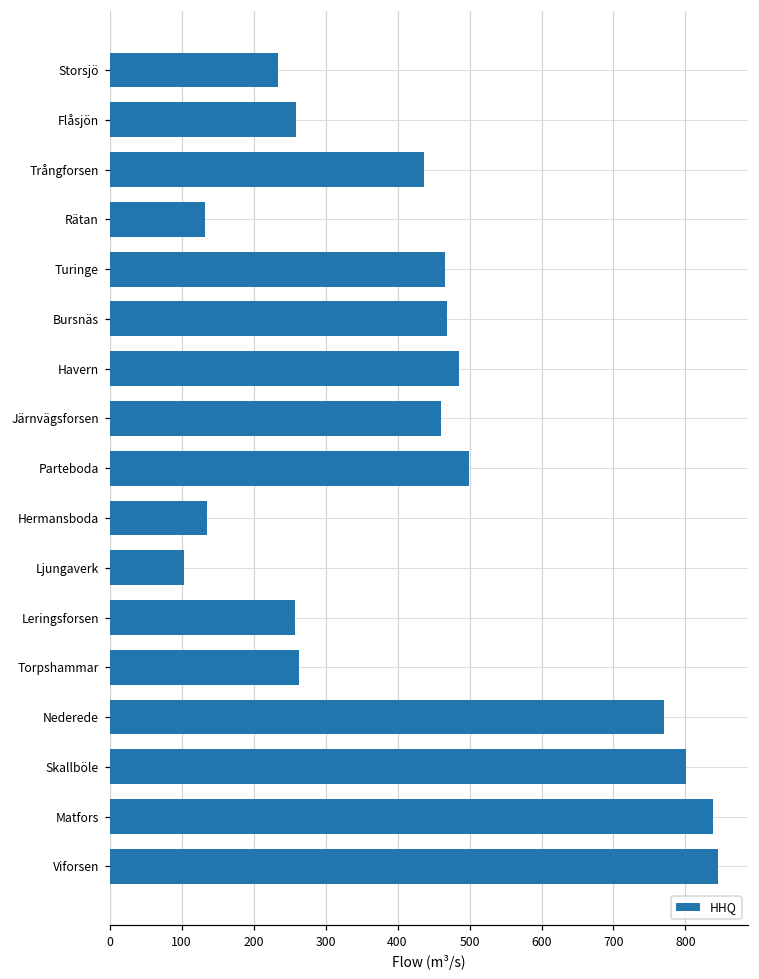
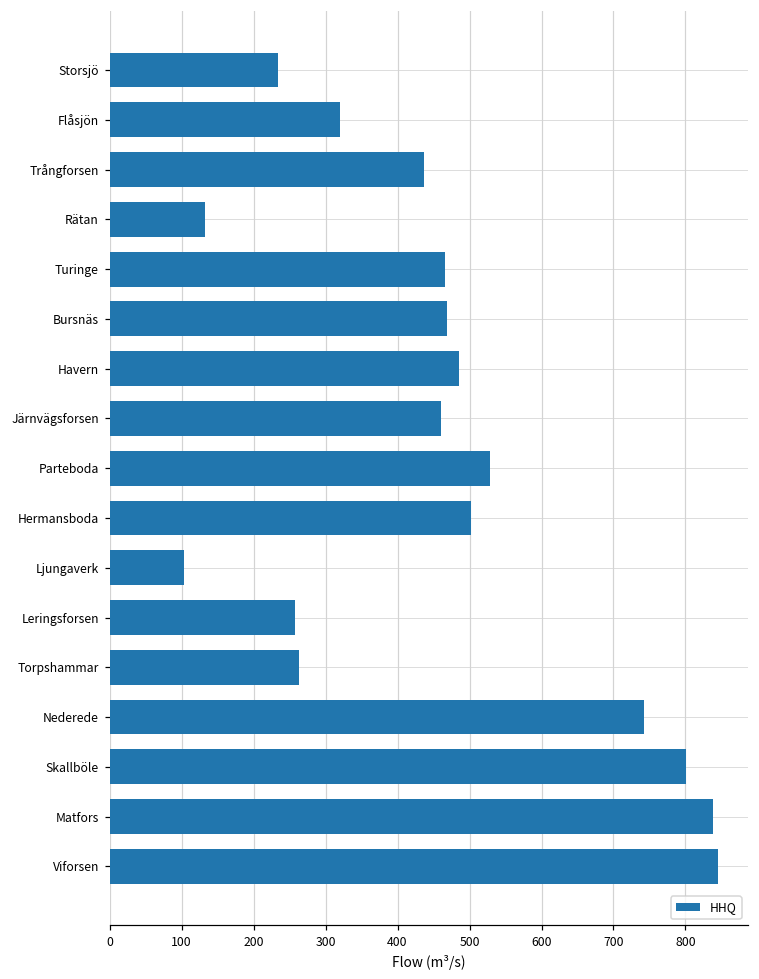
Flåsjön: 260 -> 320
Parteboda: 500 -> 530
Hermansboda: 140 -> 500
Nederede: 770 -> 740
